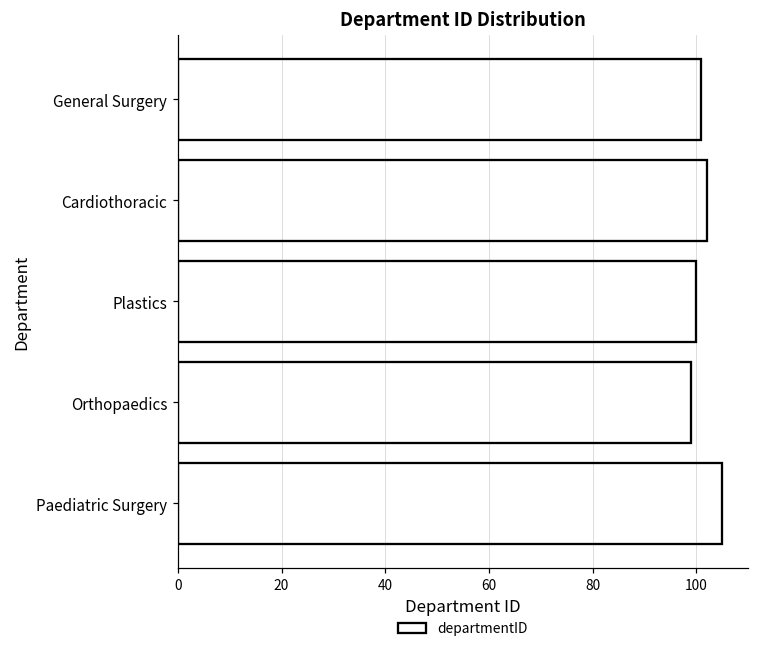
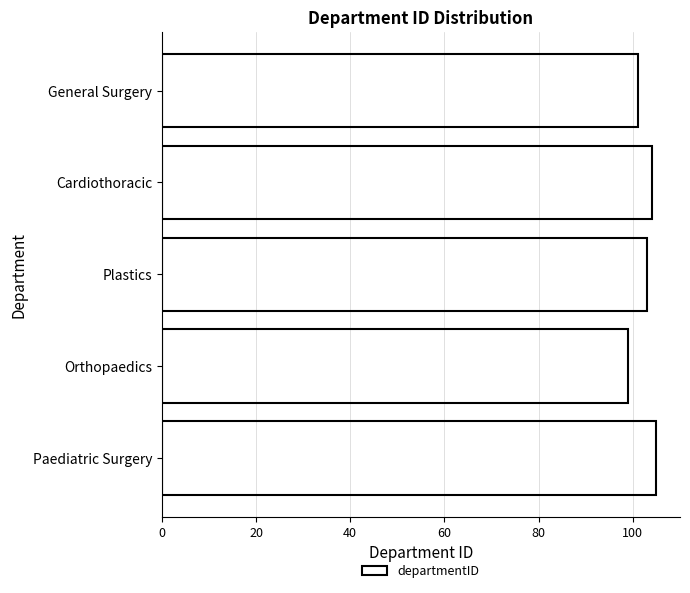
Cardiothoracic: 102 -> 104
Plastics: 100 -> 103
